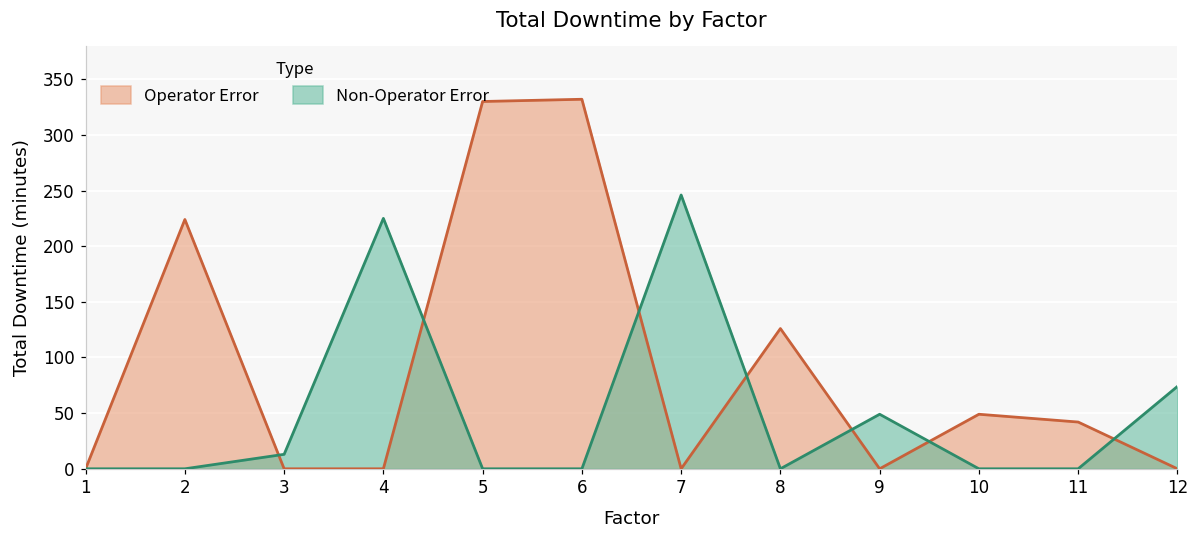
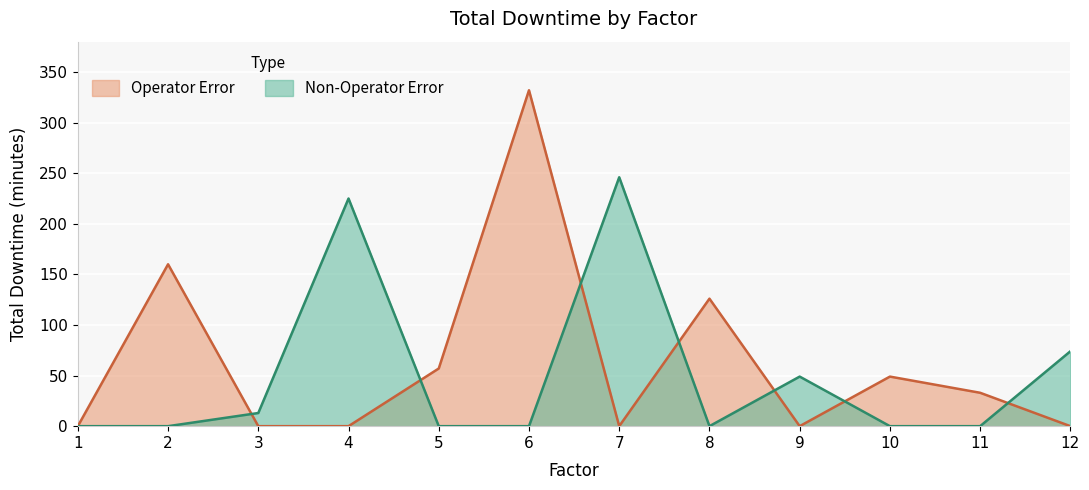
Operator Error, 2: 224 -> 160
Operator Error, 5: 330 -> 57
Operator Error, 11: 42 -> 33
